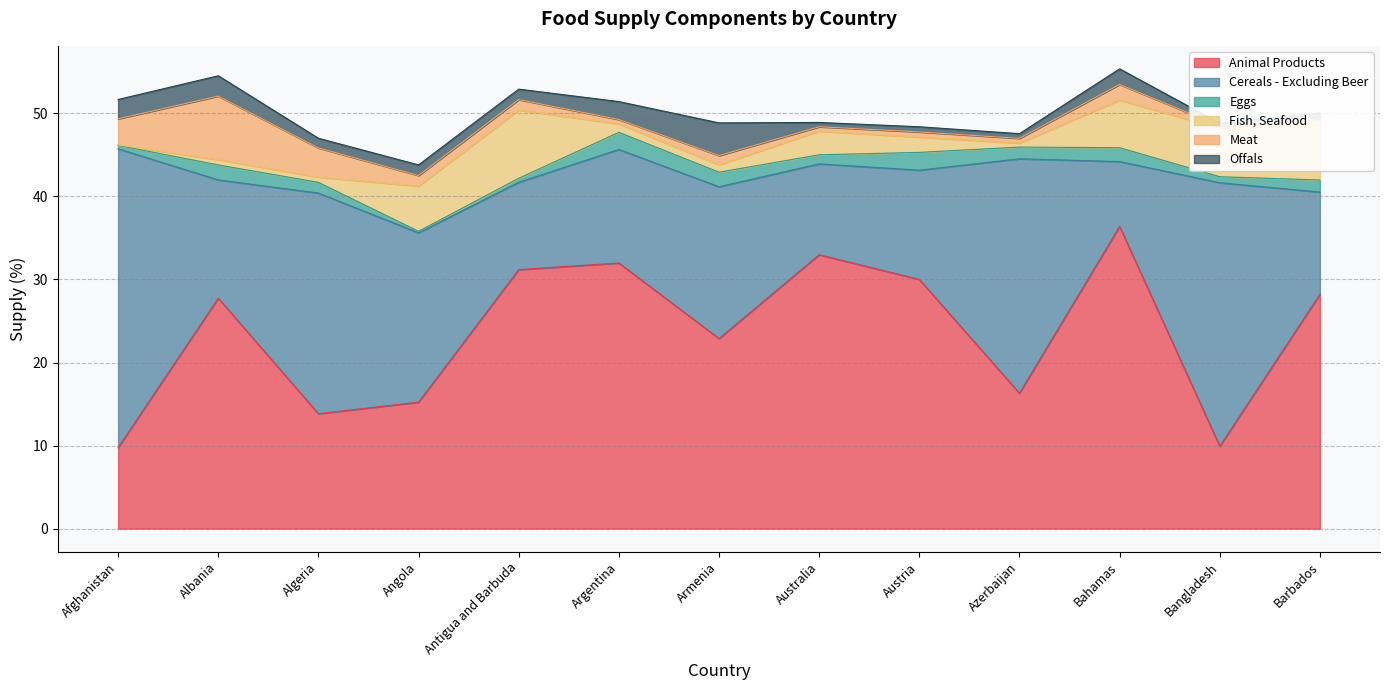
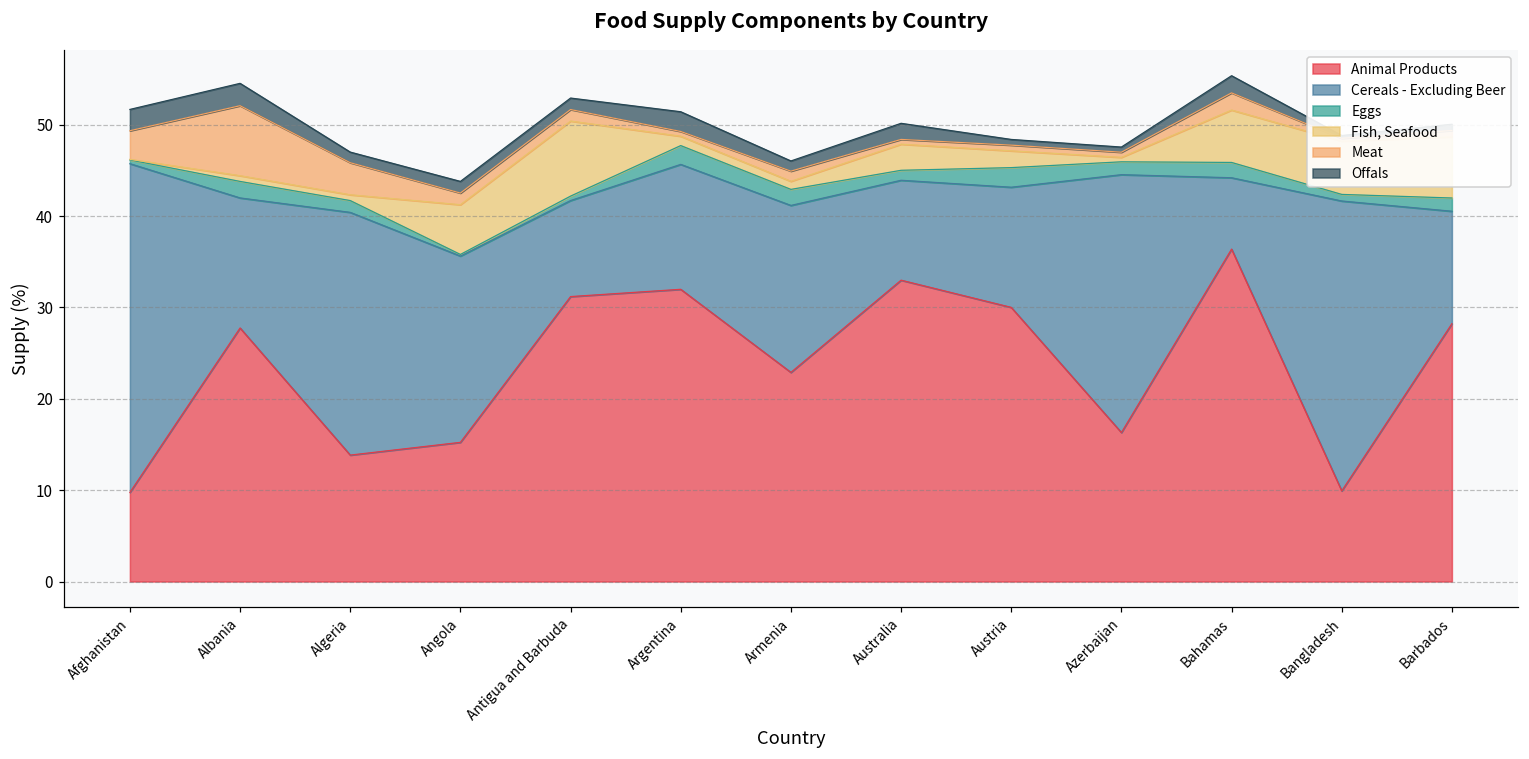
Offals, Armenia: 4 -> 1
Offals, Australia: 1 -> 2
